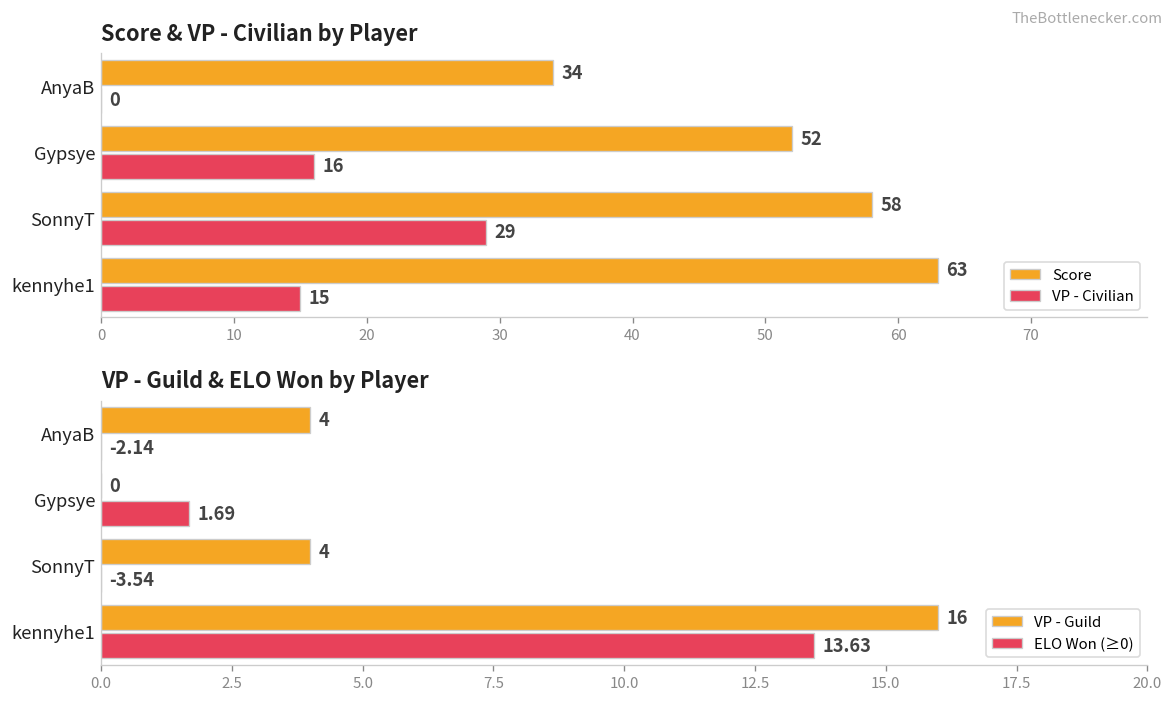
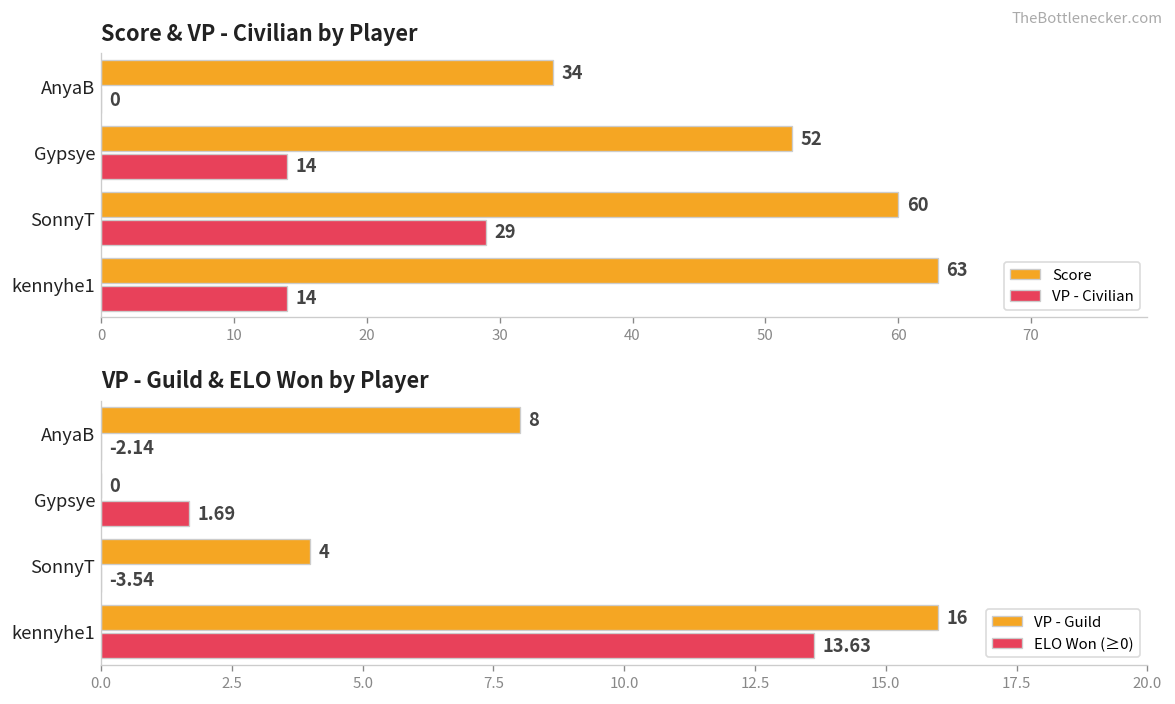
Score & VP - Civilian by Player, VP - Civilian, Gypsye: 16 -> 14
Score & VP - Civilian by Player, Score, SonnyT: 58 -> 60
Score & VP - Civilian by Player, VP - Civilian, kennyhe1: 15 -> 14
VP - Guild & ELO Won by Player, VP - Guild, AnyaB: 4 -> 8
